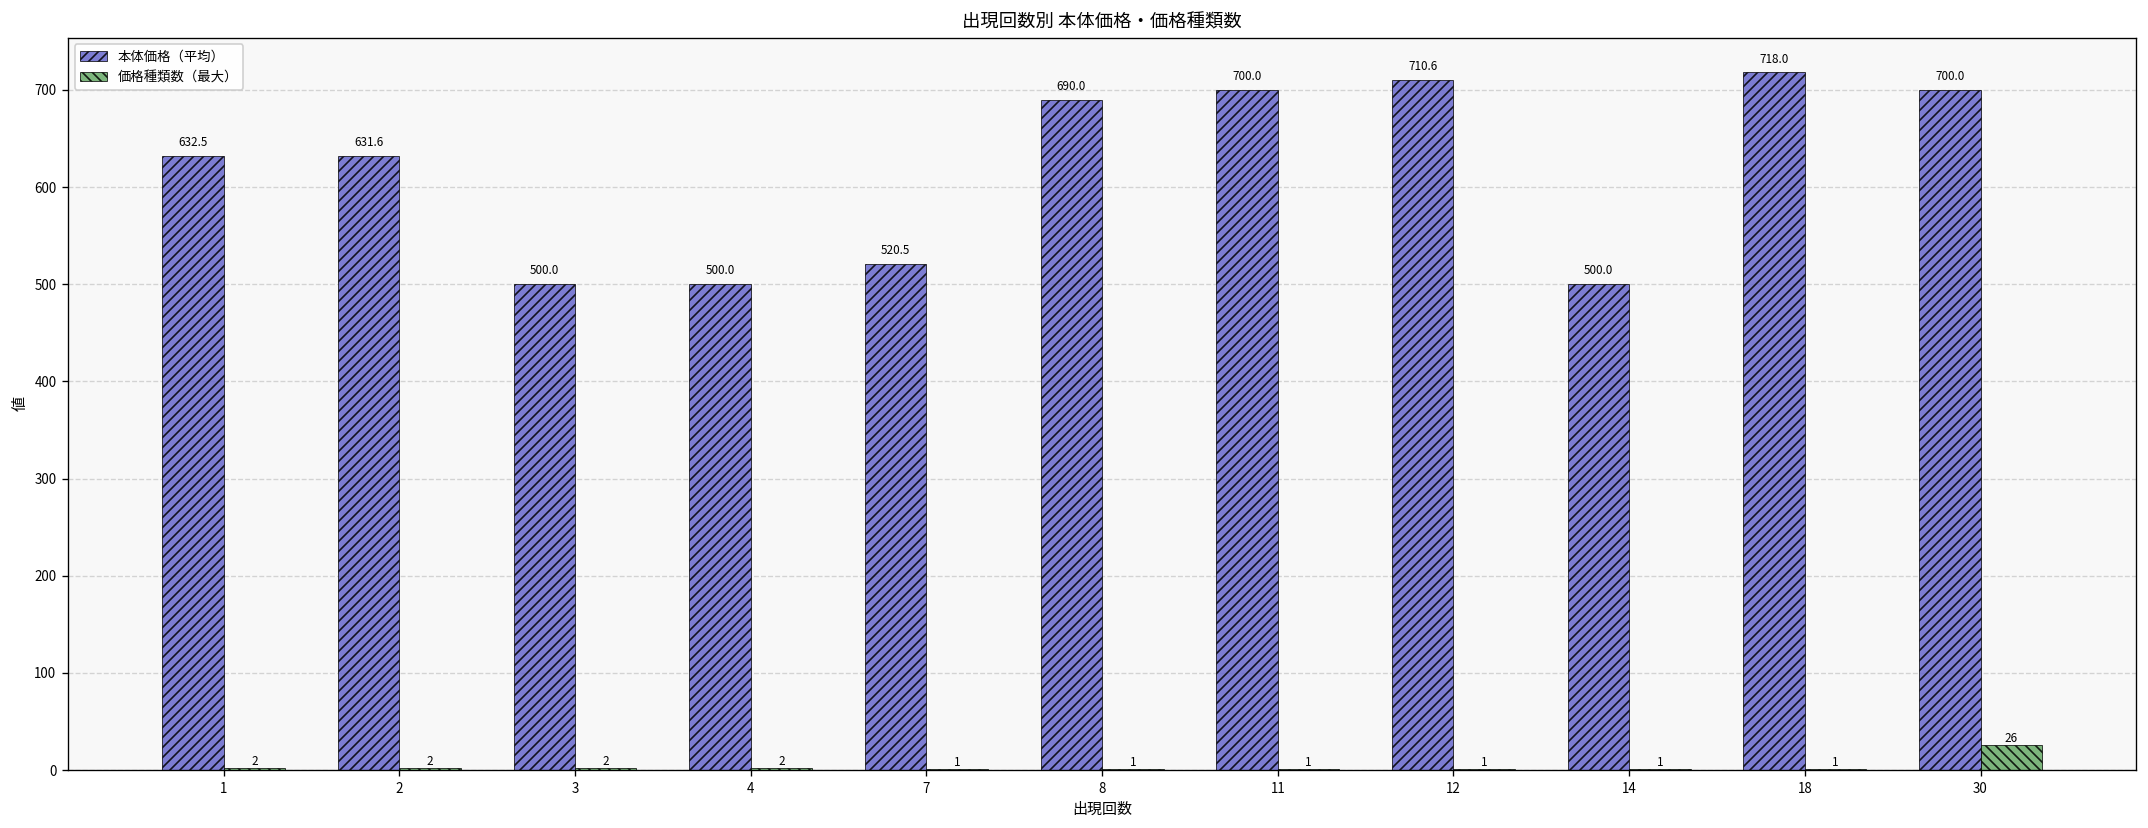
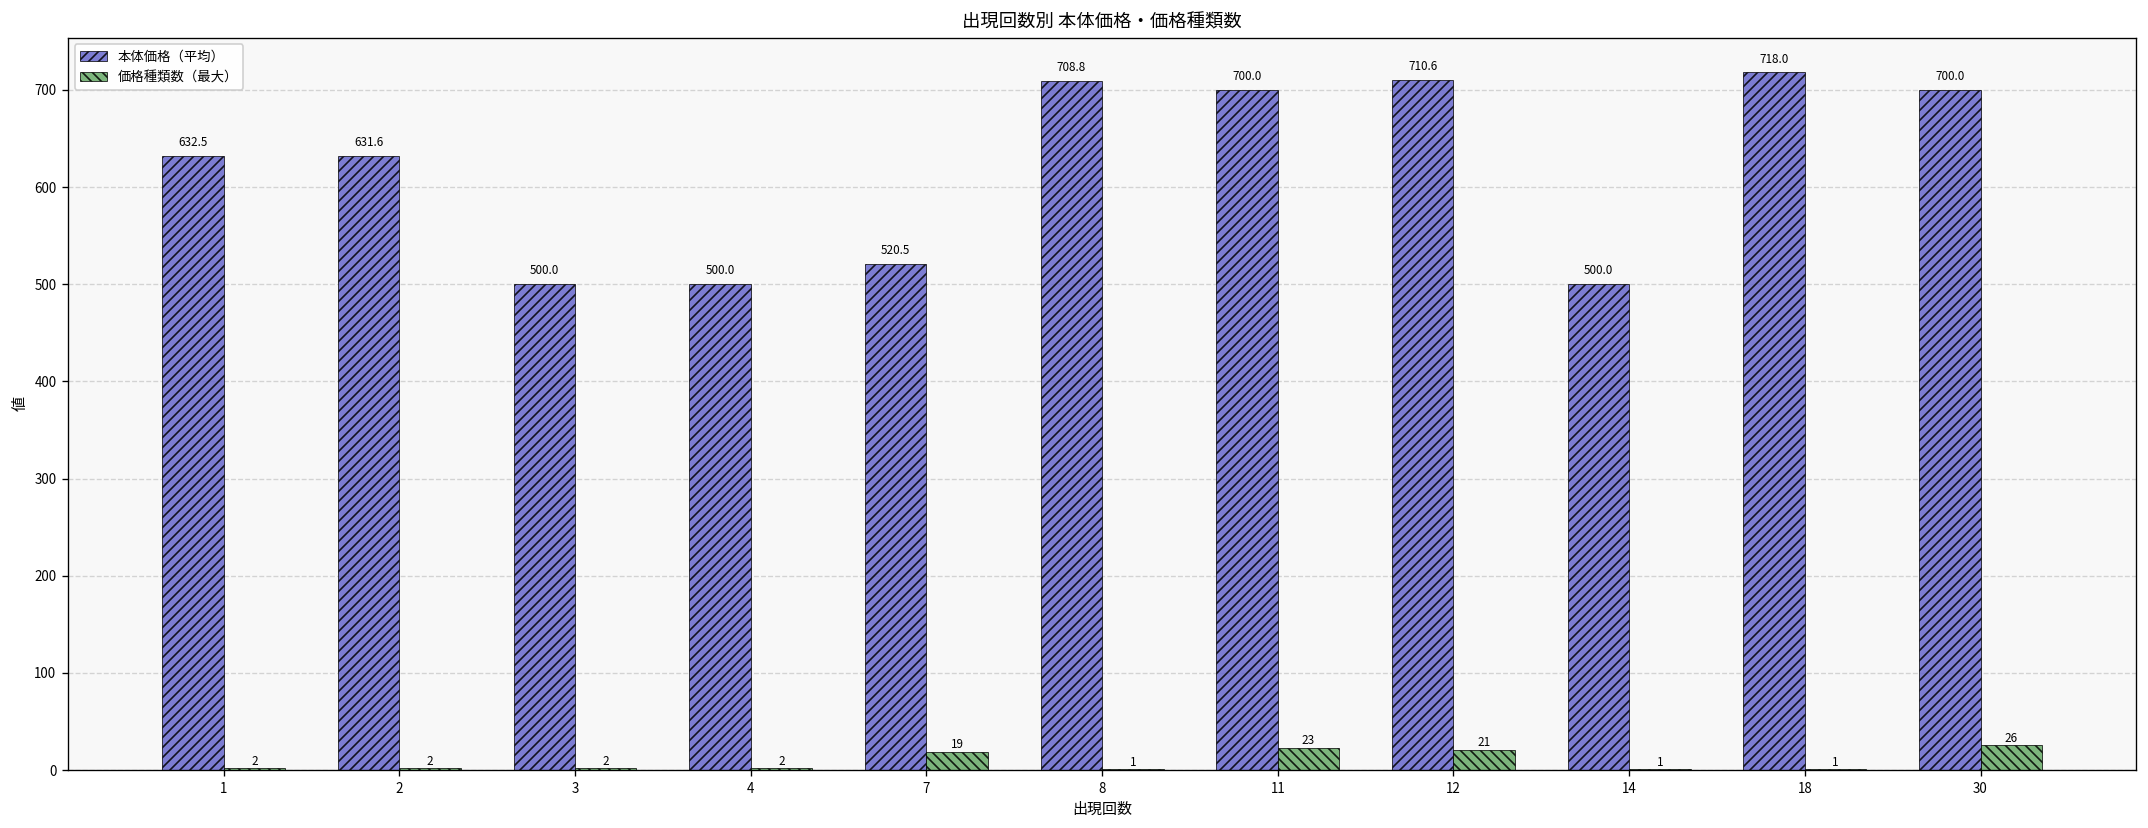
価格種類数（最大）, 7: 1 -> 19
本体価格（平均）, 8: 690.0 -> 708.8
価格種類数（最大）, 11: 1 -> 23
価格種類数（最大）, 12: 1 -> 21
